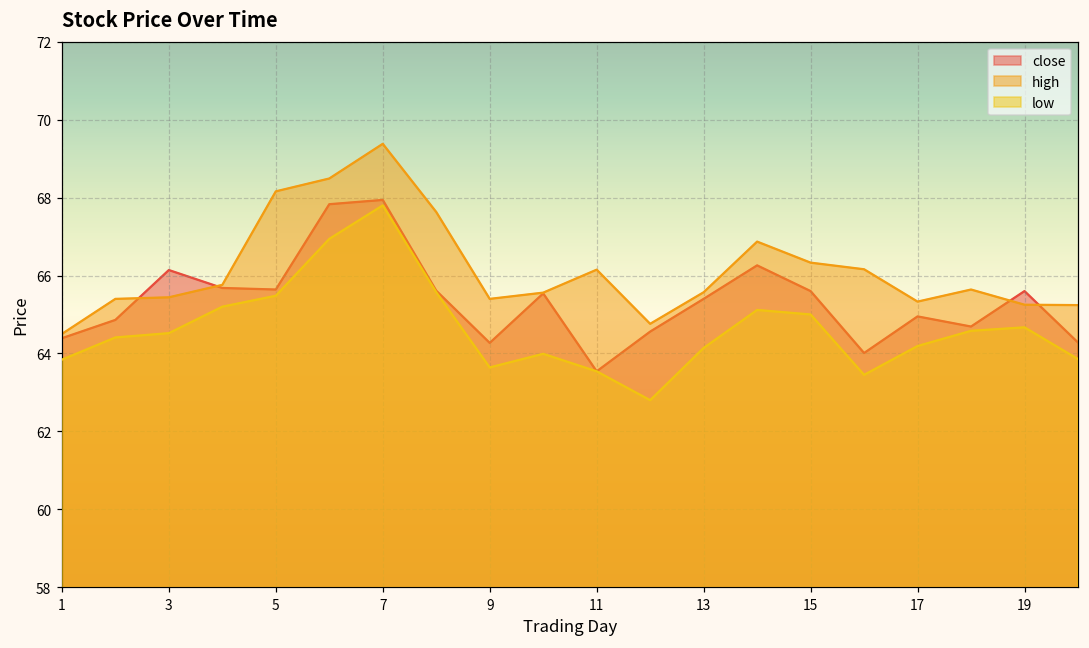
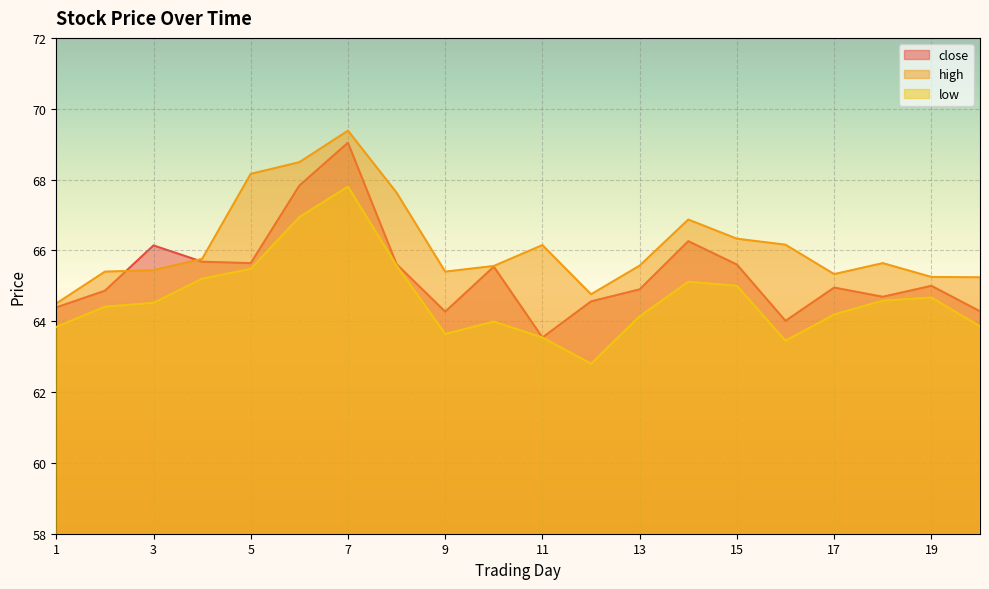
close, 7: 67.9 -> 69.0
close, 13: 65.4 -> 64.9
close, 19: 65.6 -> 65.0
